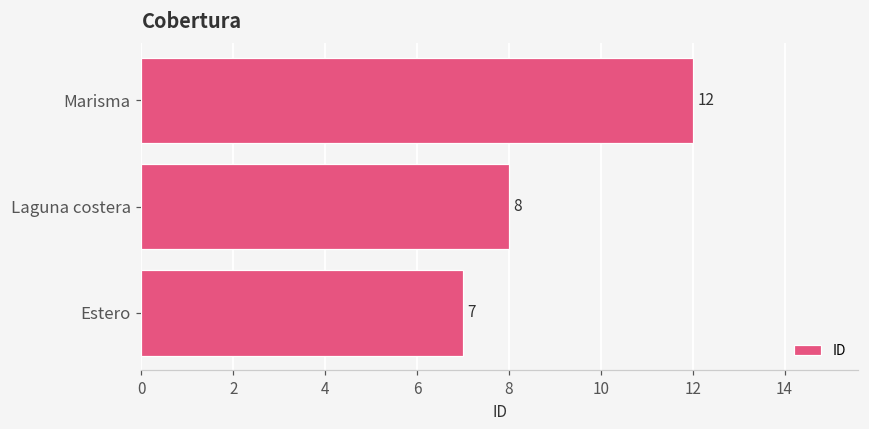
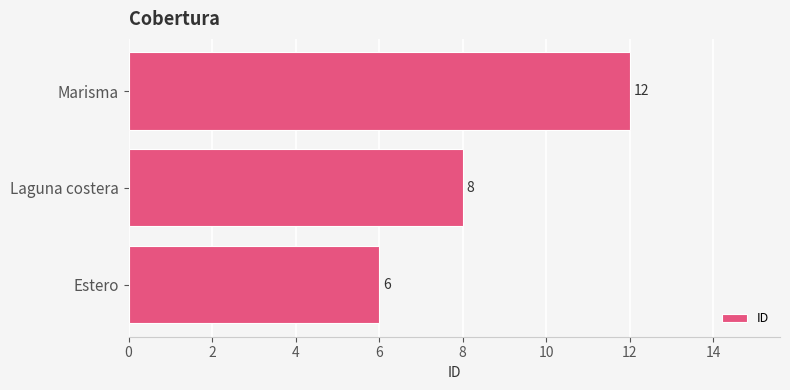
Estero: 7 -> 6
